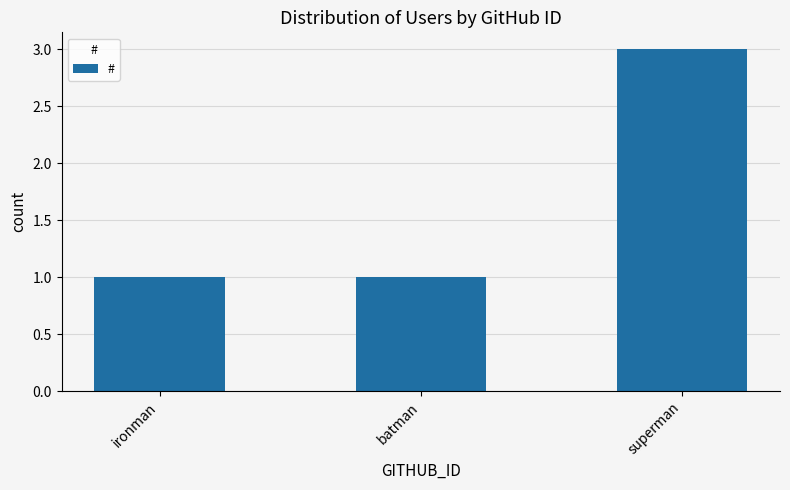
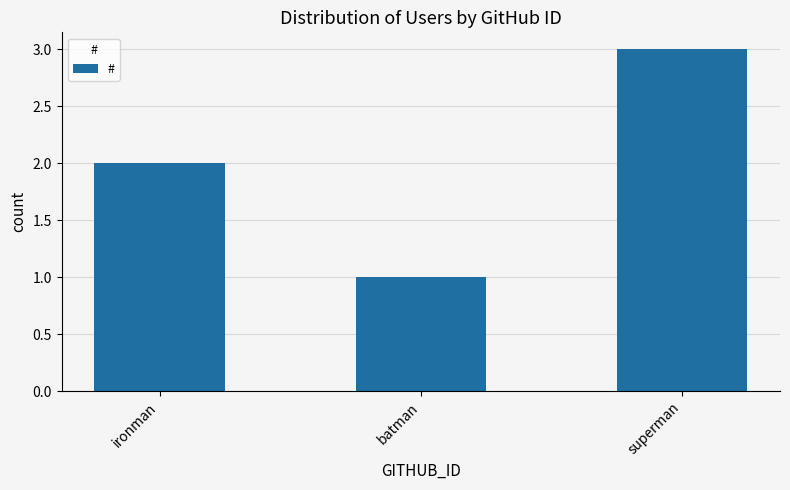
ironman: 1 -> 2
